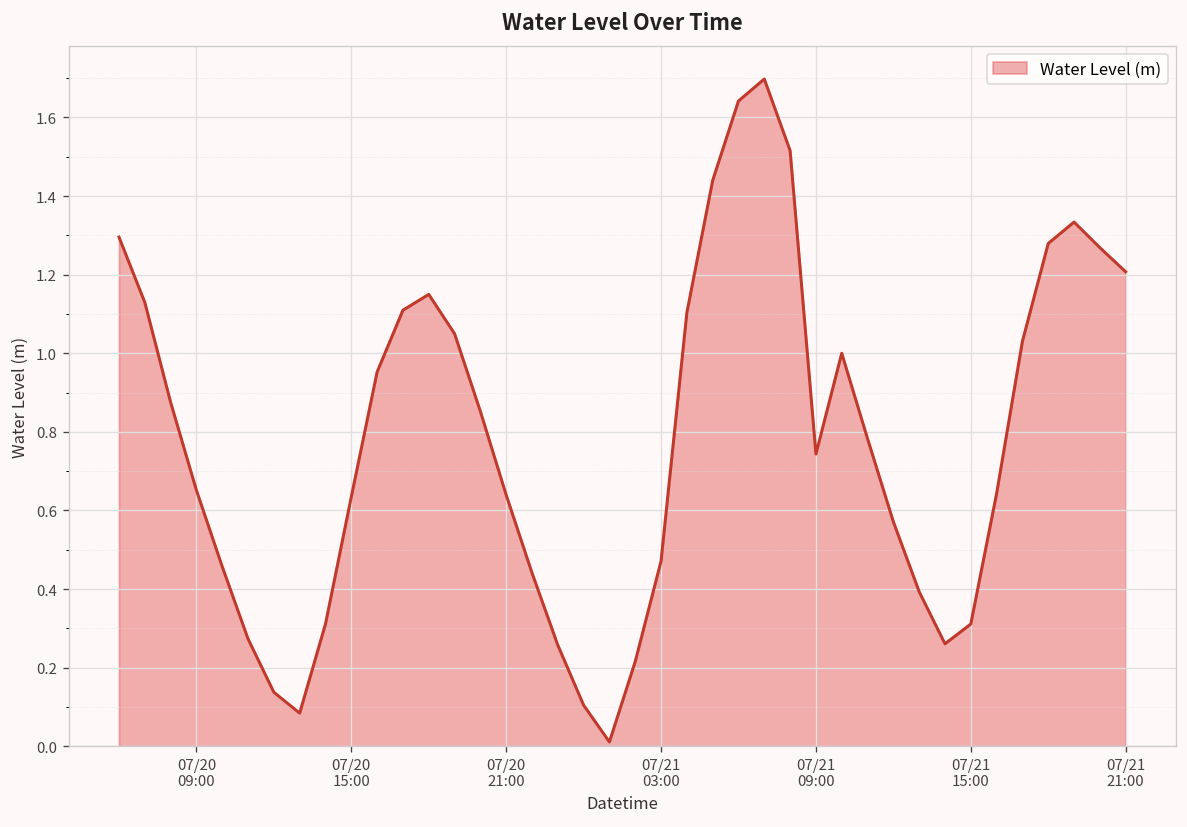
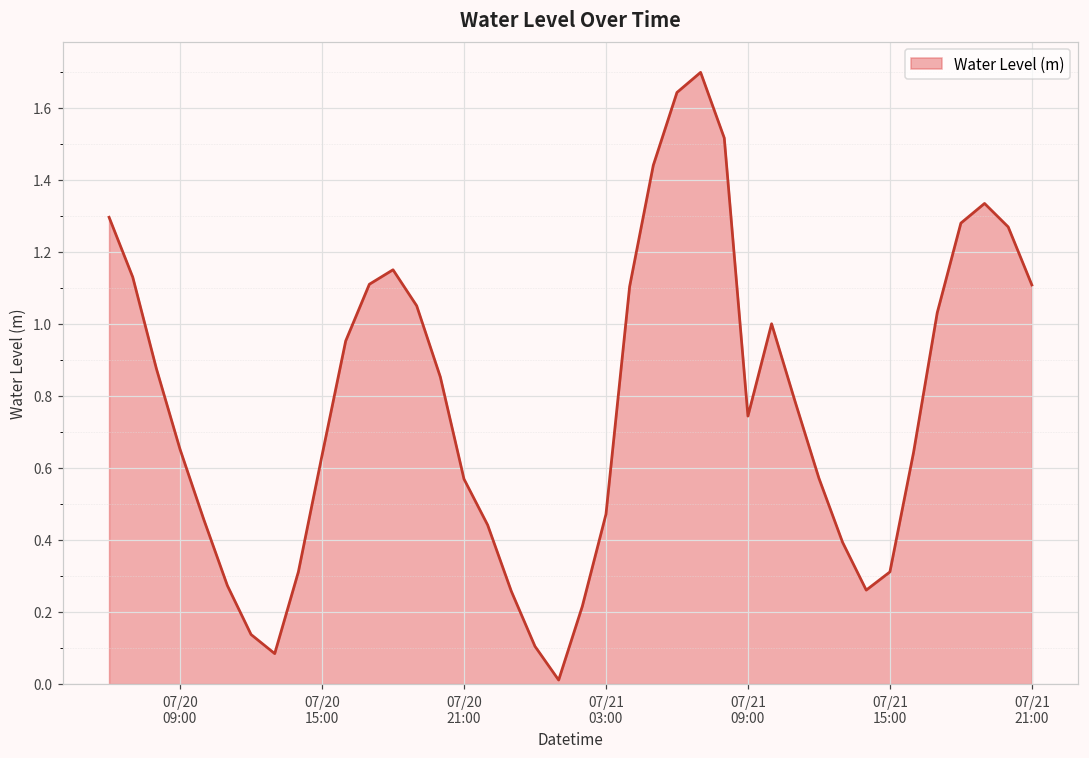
07/20 21:00: 0.64 -> 0.57
07/21 21:00: 1.21 -> 1.11
